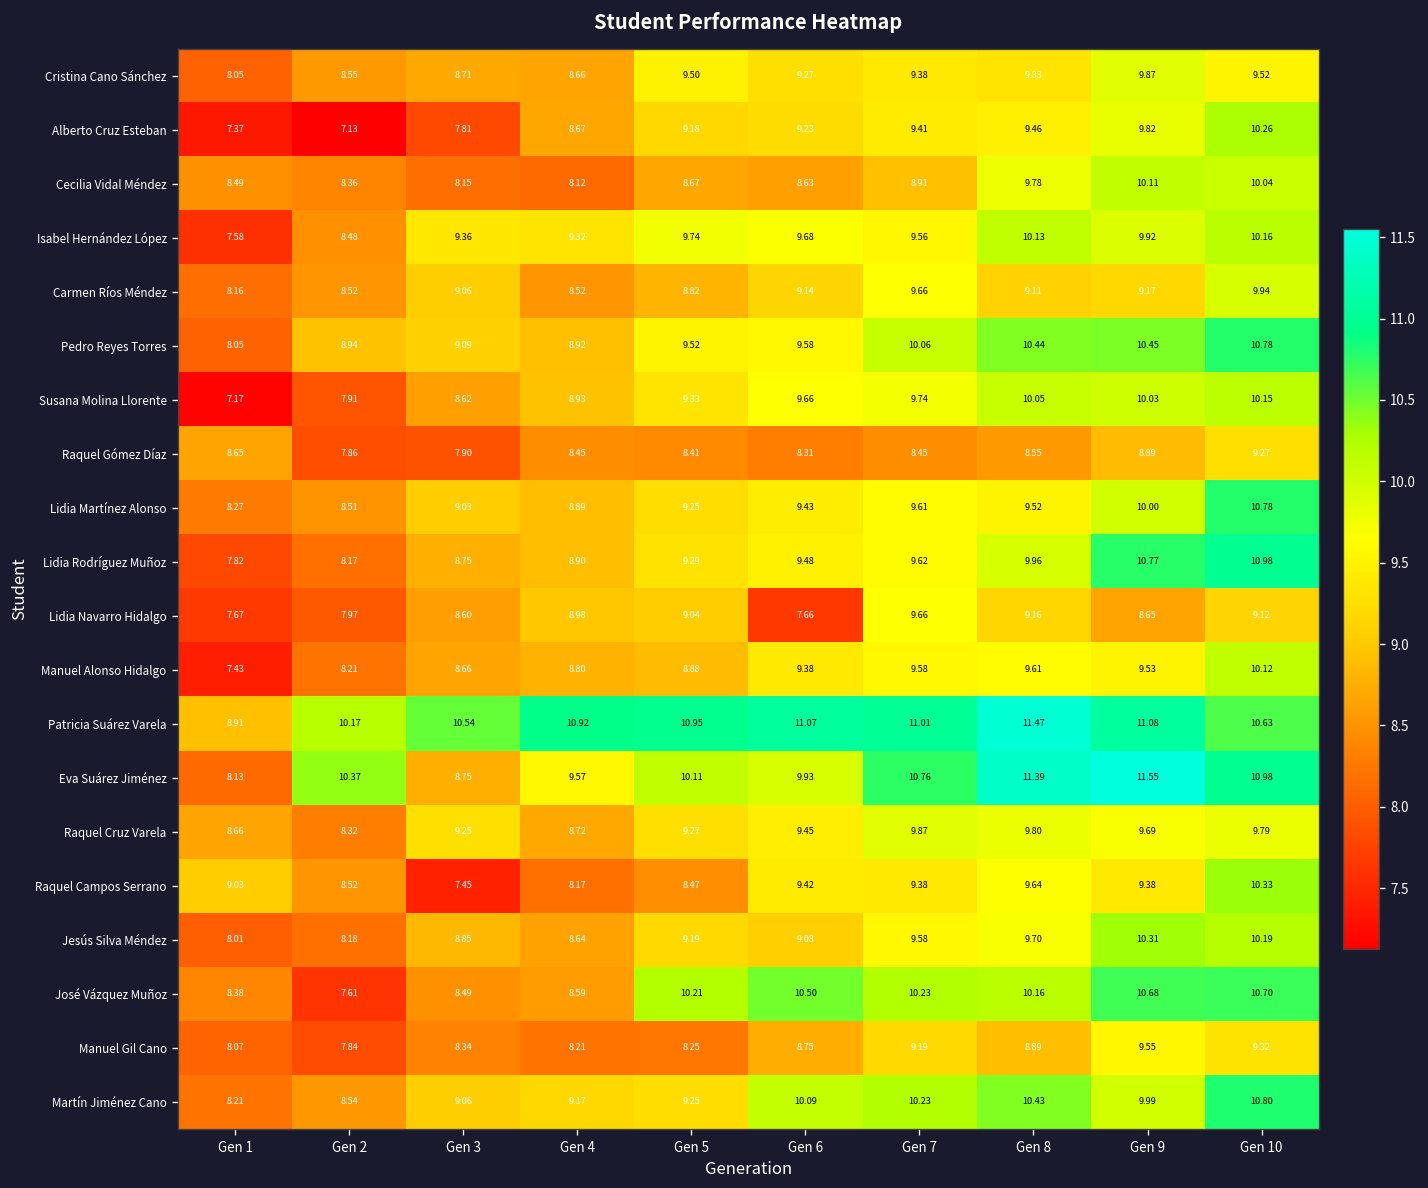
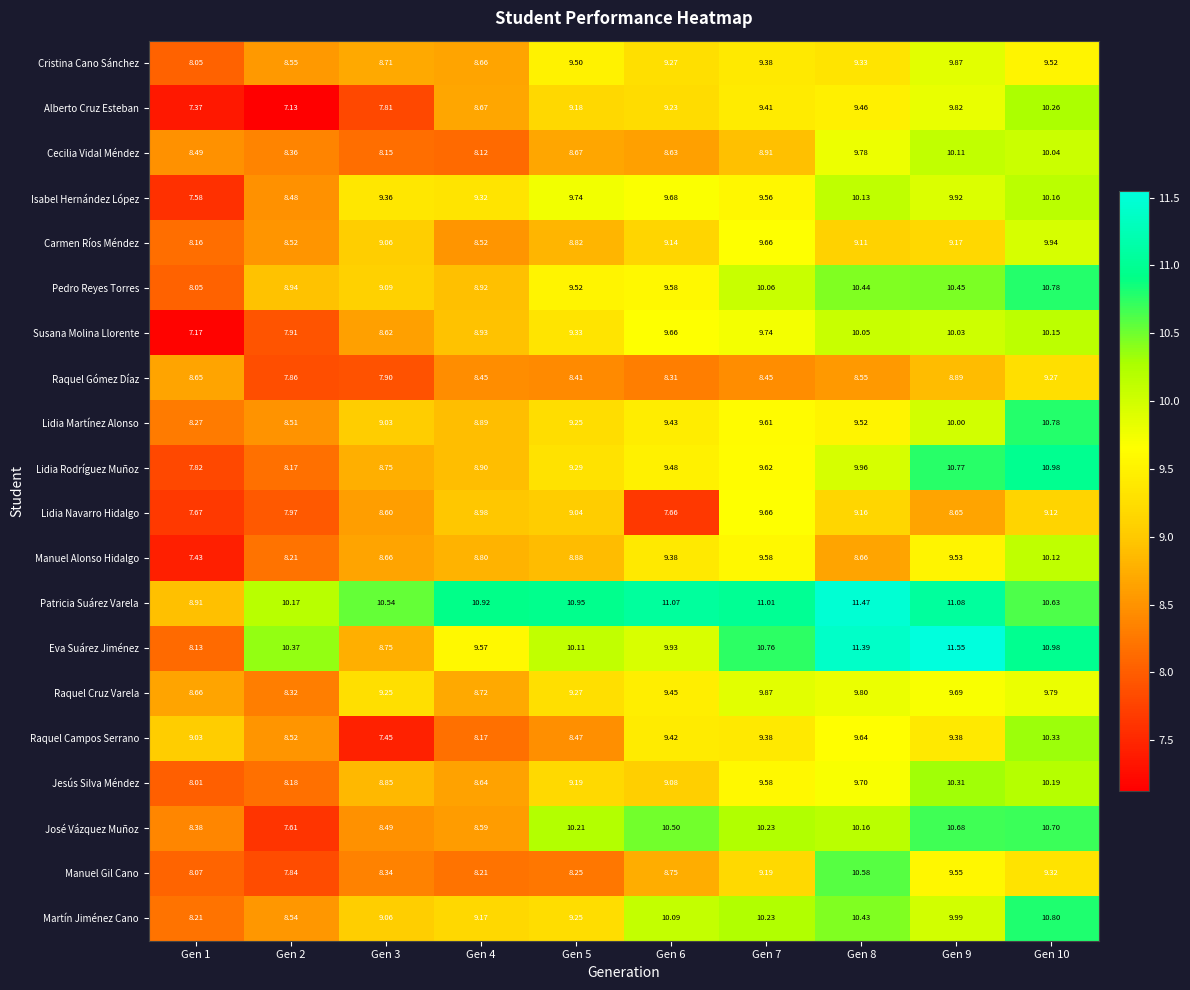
Manuel Alonso Hidalgo, Gen 8: 9.61 -> 8.66
Manuel Gil Cano, Gen 8: 8.89 -> 10.58
